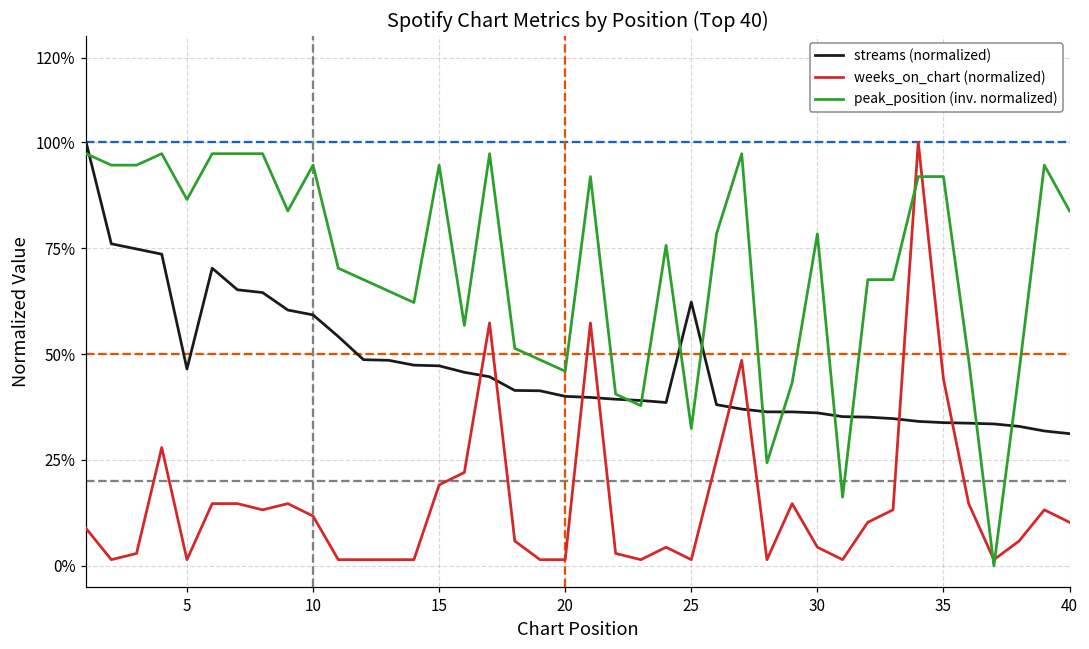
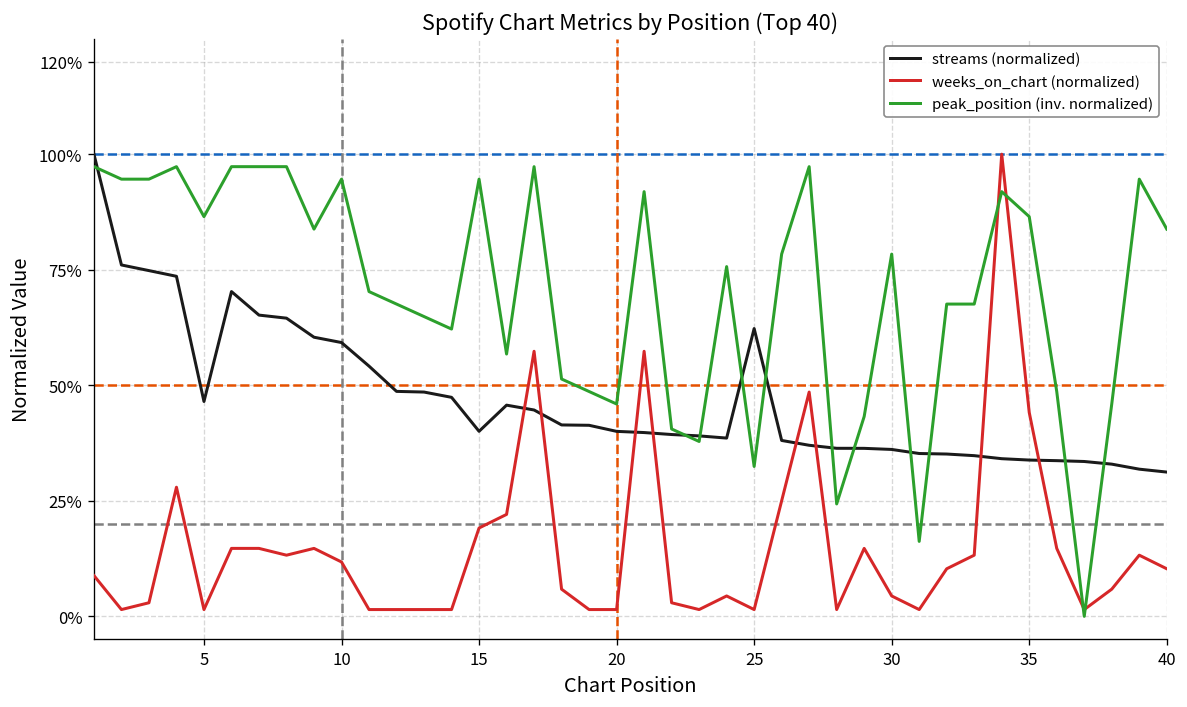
streams (normalized), 15: 47% -> 40%
peak_position (inv. normalized), 35: 92% -> 86%
